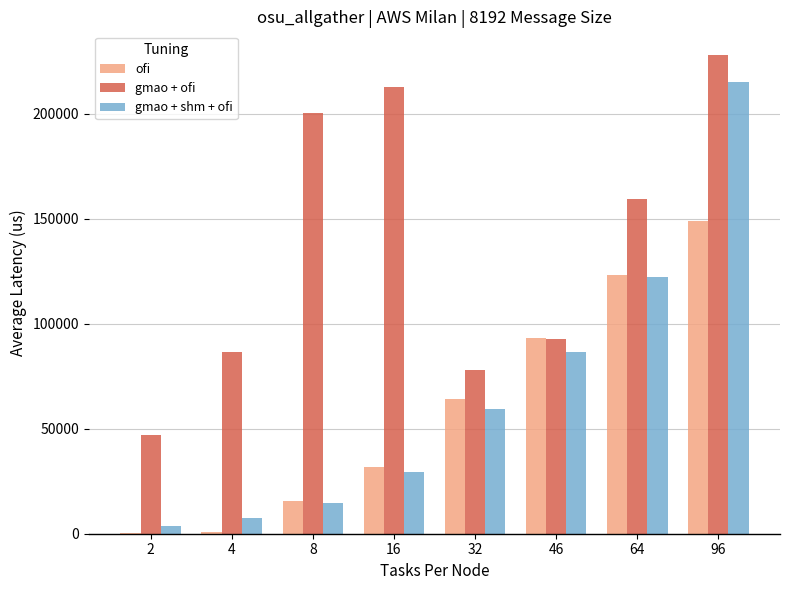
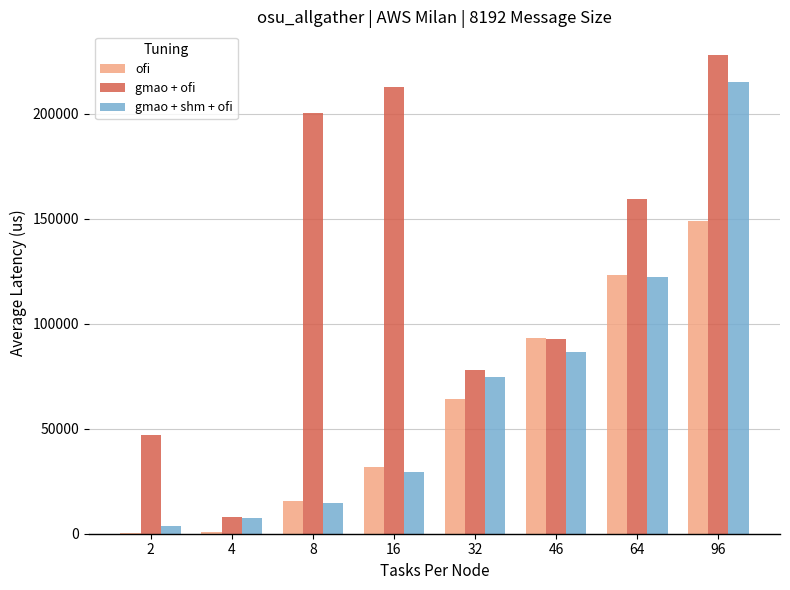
gmao + ofi, 4: 87000 -> 8000
gmao + shm + ofi, 32: 60000 -> 74000
